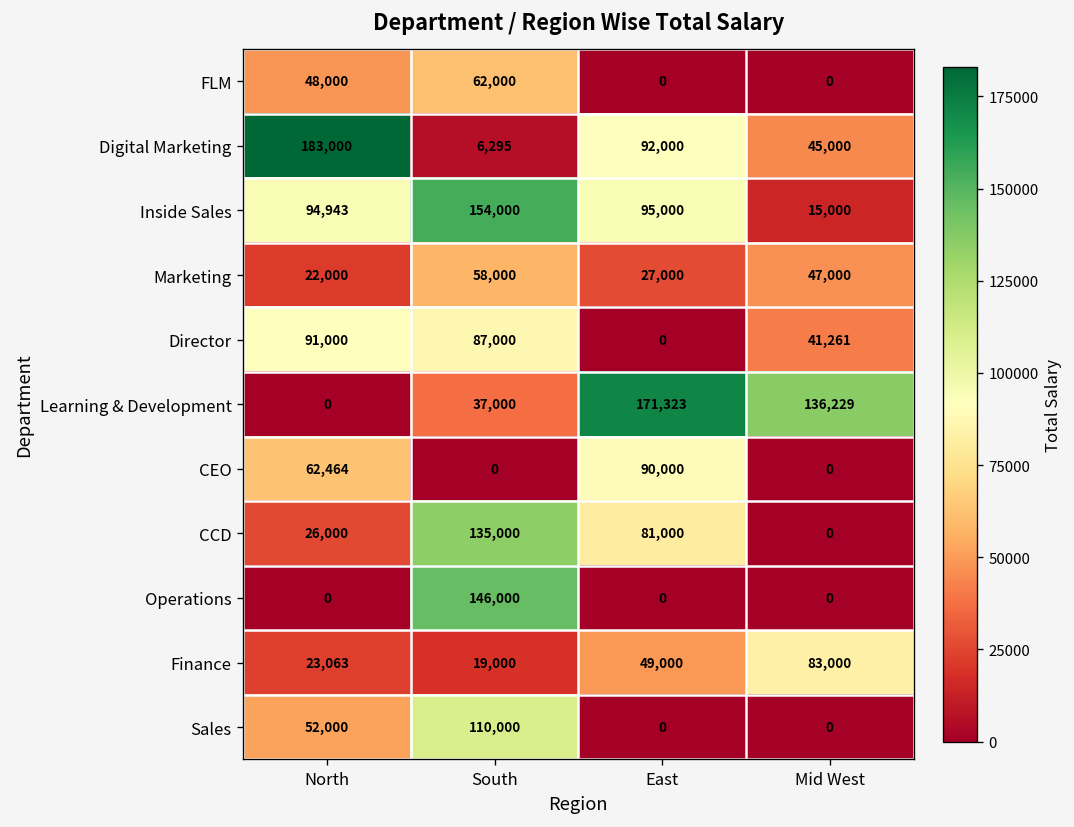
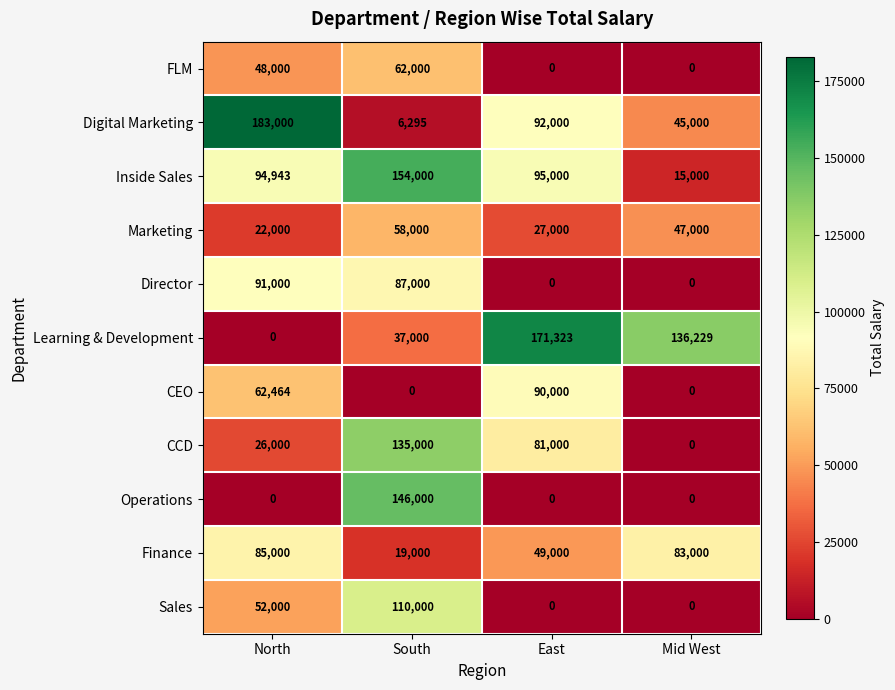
Director, Mid West: 41,261 -> 0
Finance, North: 23,063 -> 85,000
